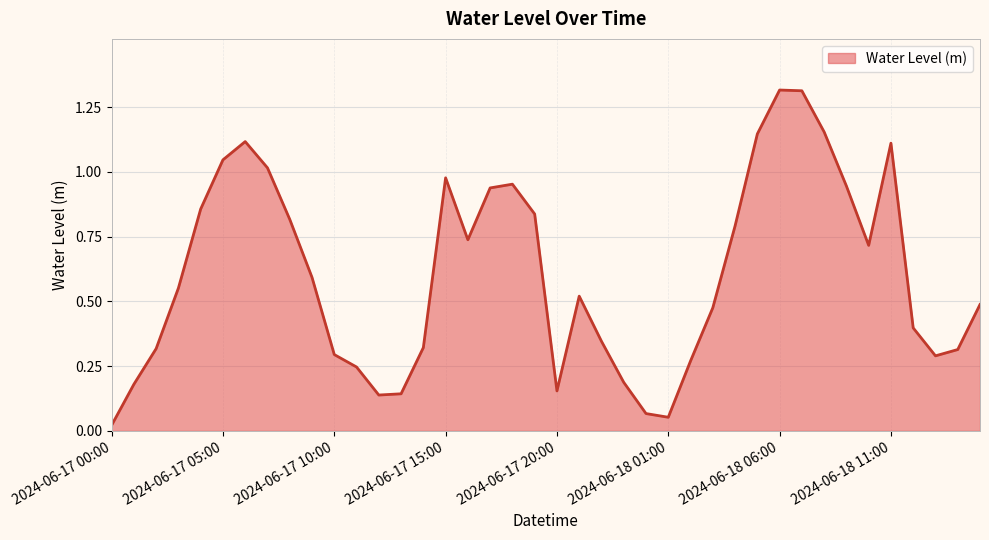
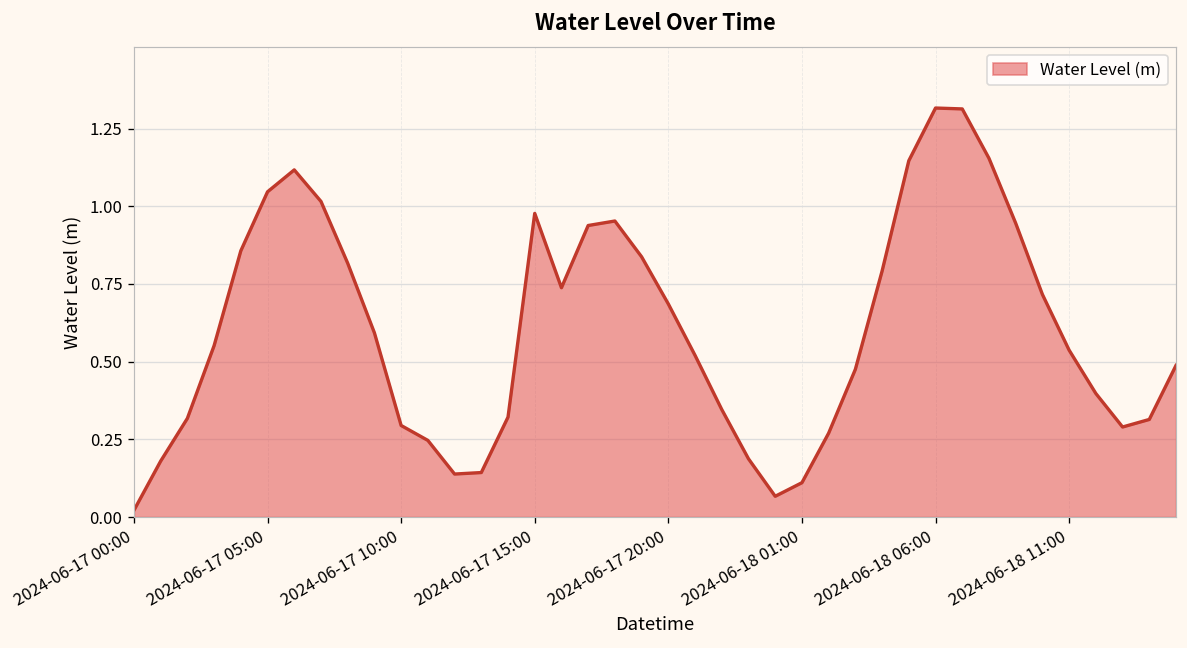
2024-06-17 20:00: 0.15 -> 0.69
2024-06-18 01:00: 0.05 -> 0.11
2024-06-18 11:00: 1.11 -> 0.54
